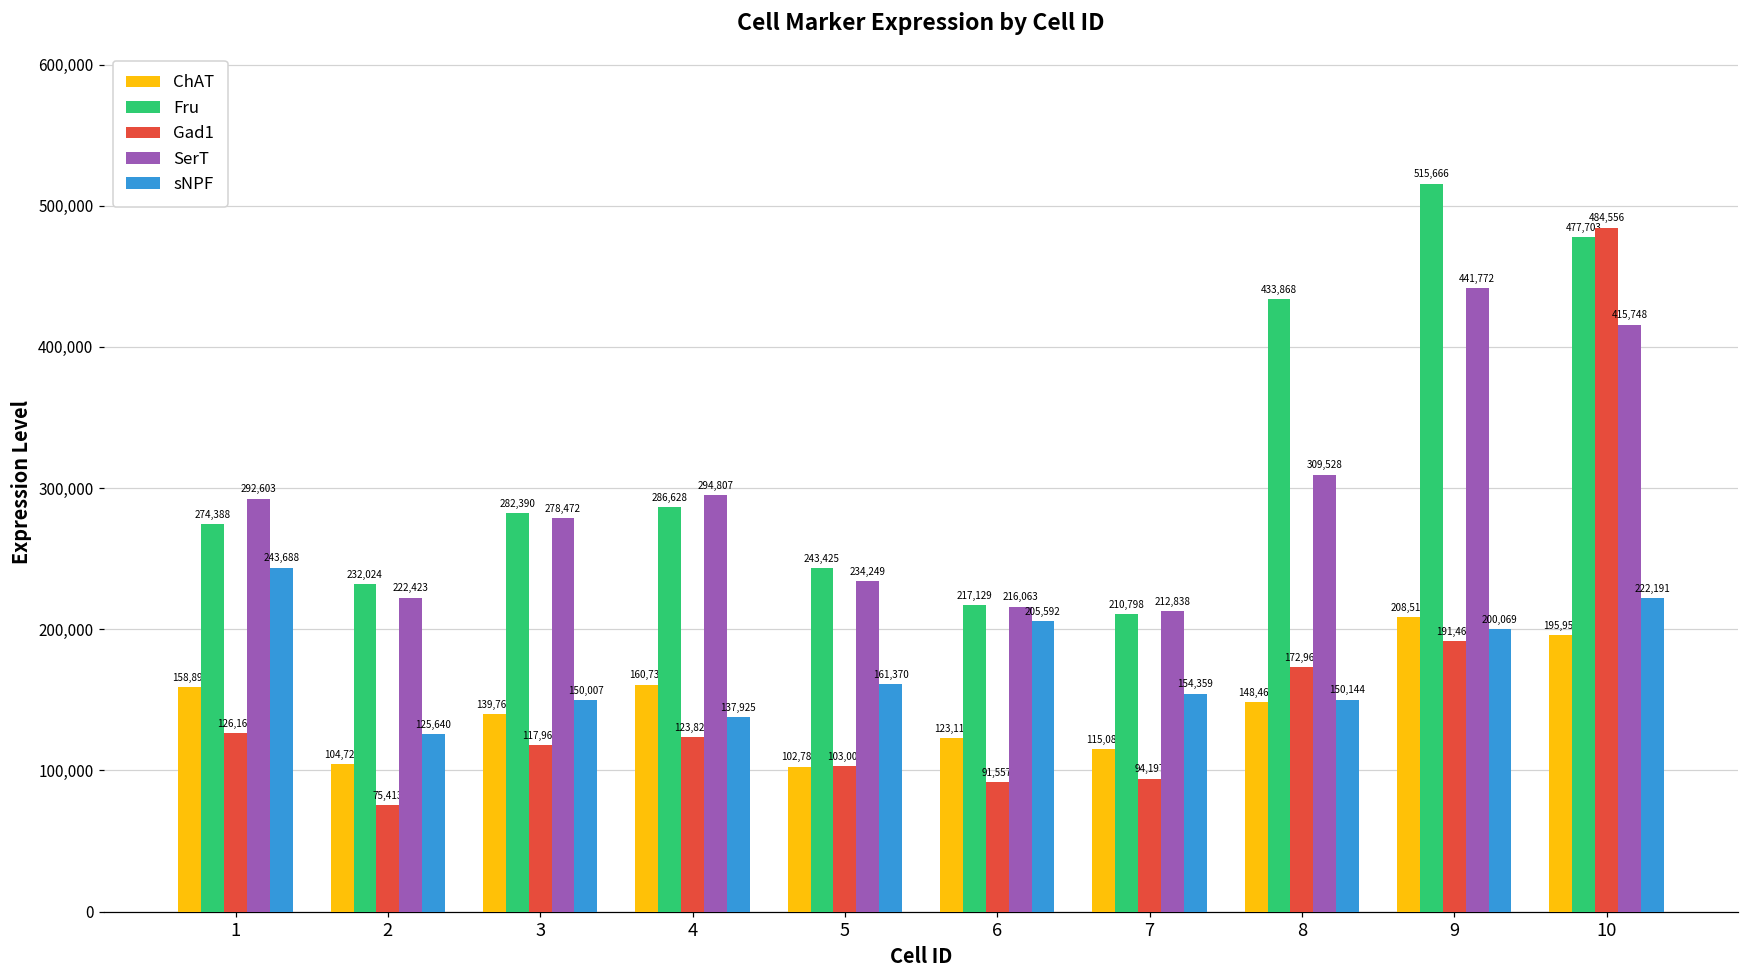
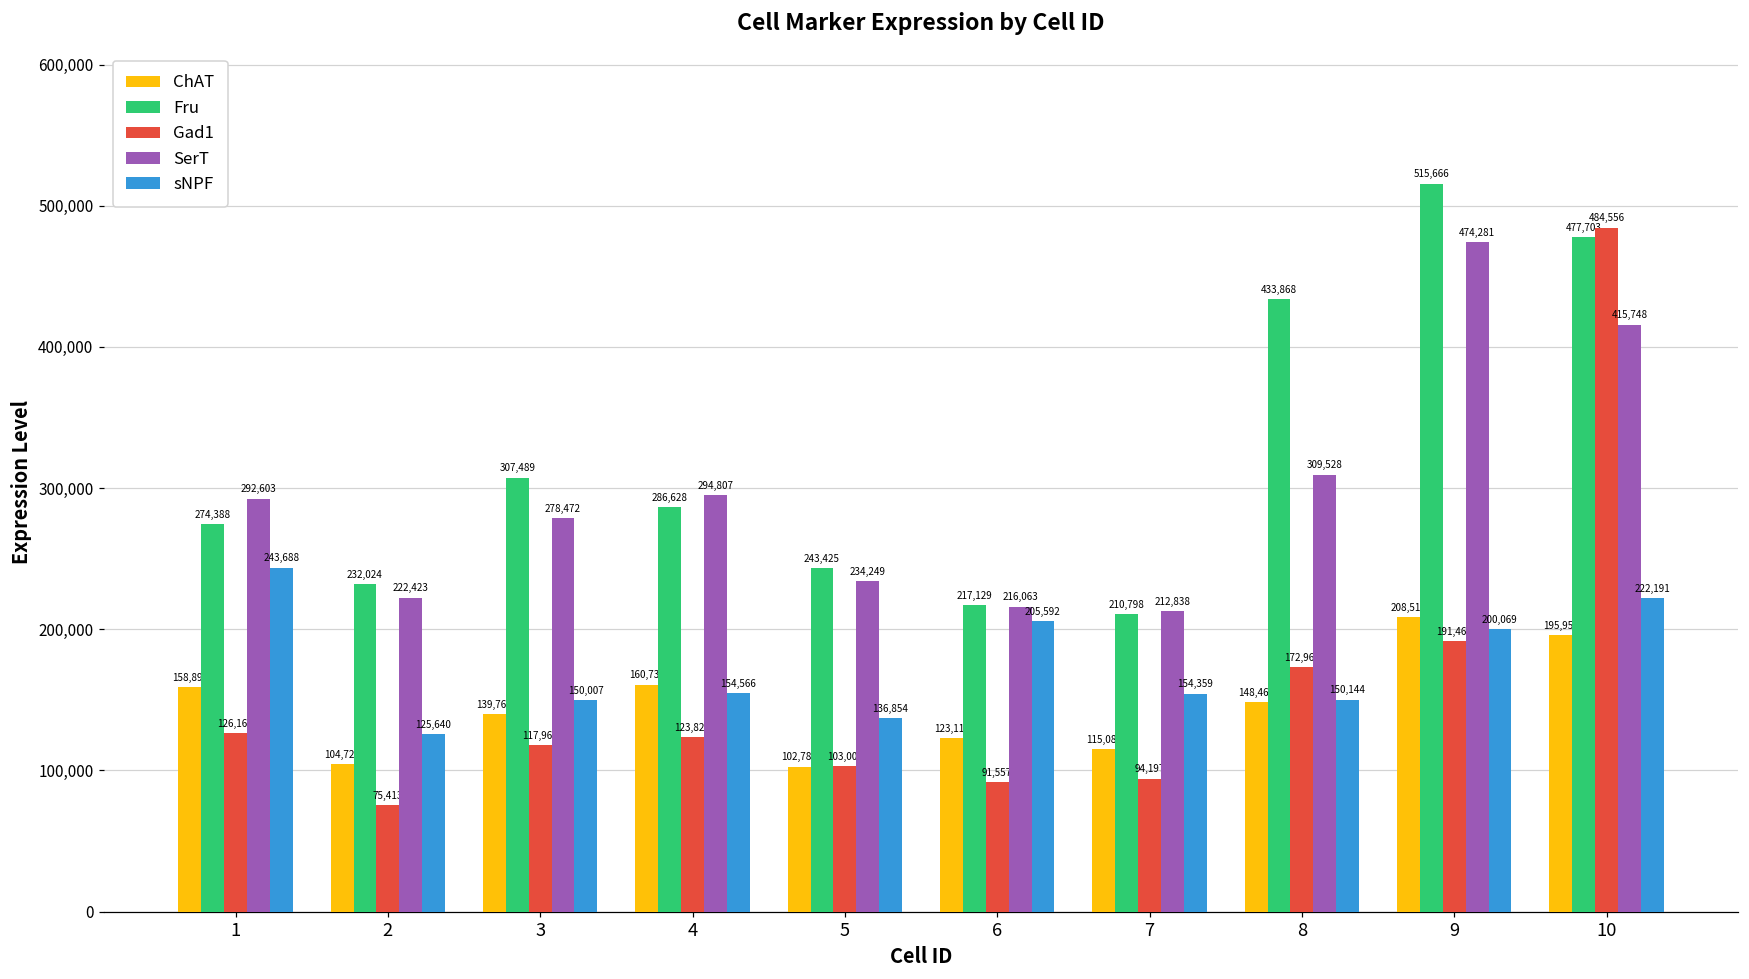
Fru, 3: 282,390 -> 307,489
sNPF, 4: 137,925 -> 154,566
sNPF, 5: 161,370 -> 136,854
SerT, 9: 441,772 -> 474,281
